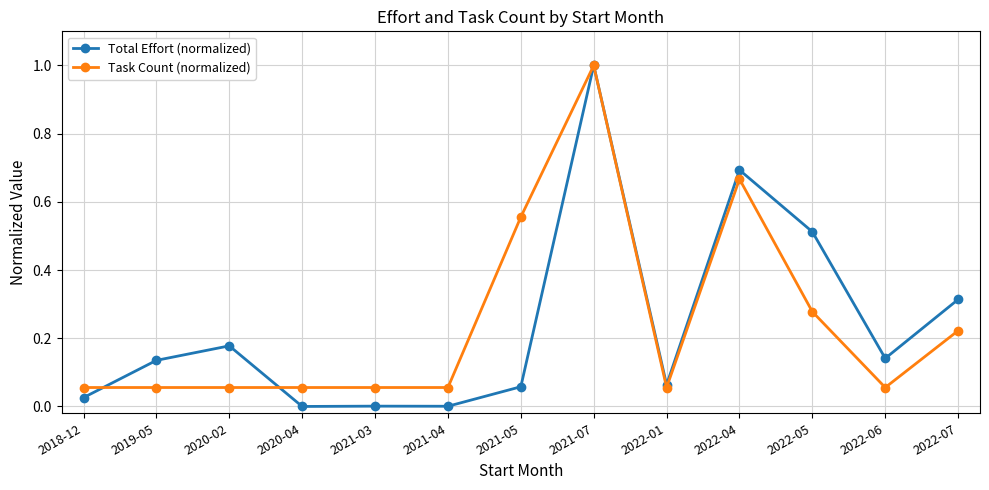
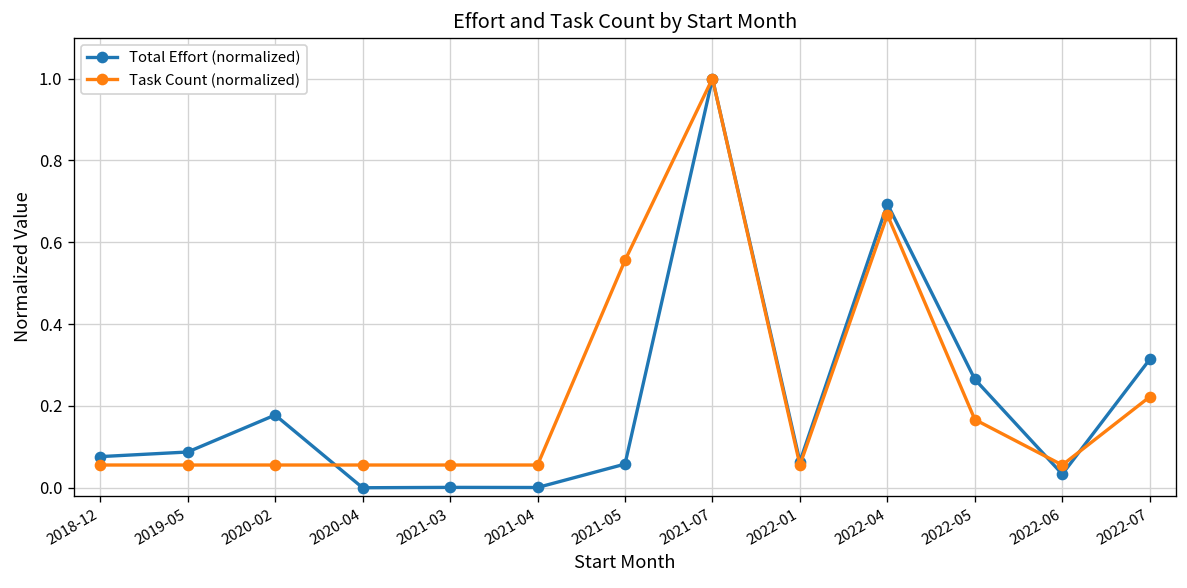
Total Effort (normalized), 2018-12: 0.03 -> 0.08
Total Effort (normalized), 2019-05: 0.14 -> 0.09
Total Effort (normalized), 2022-05: 0.51 -> 0.27
Task Count (normalized), 2022-05: 0.28 -> 0.17
Total Effort (normalized), 2022-06: 0.14 -> 0.03
